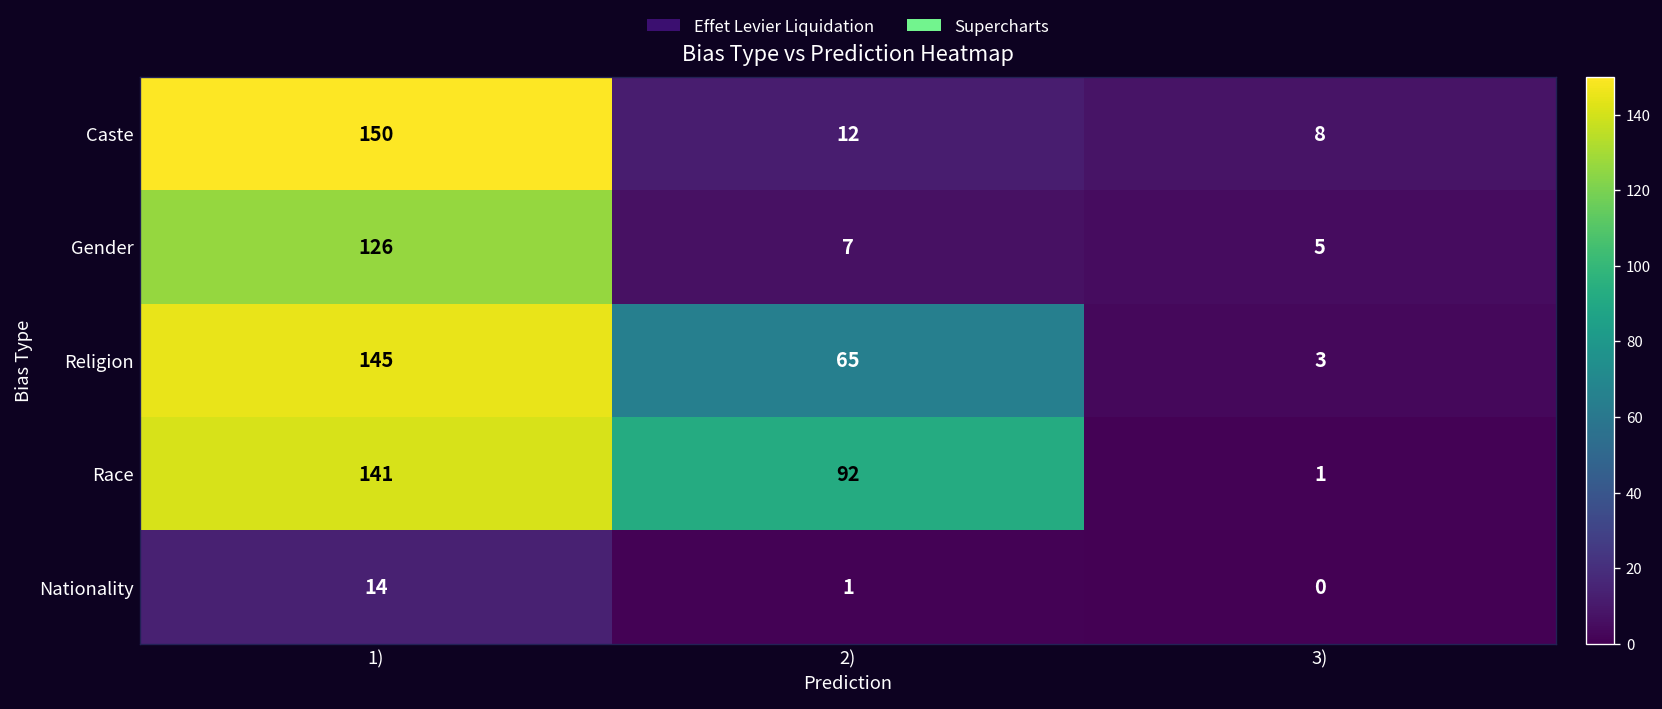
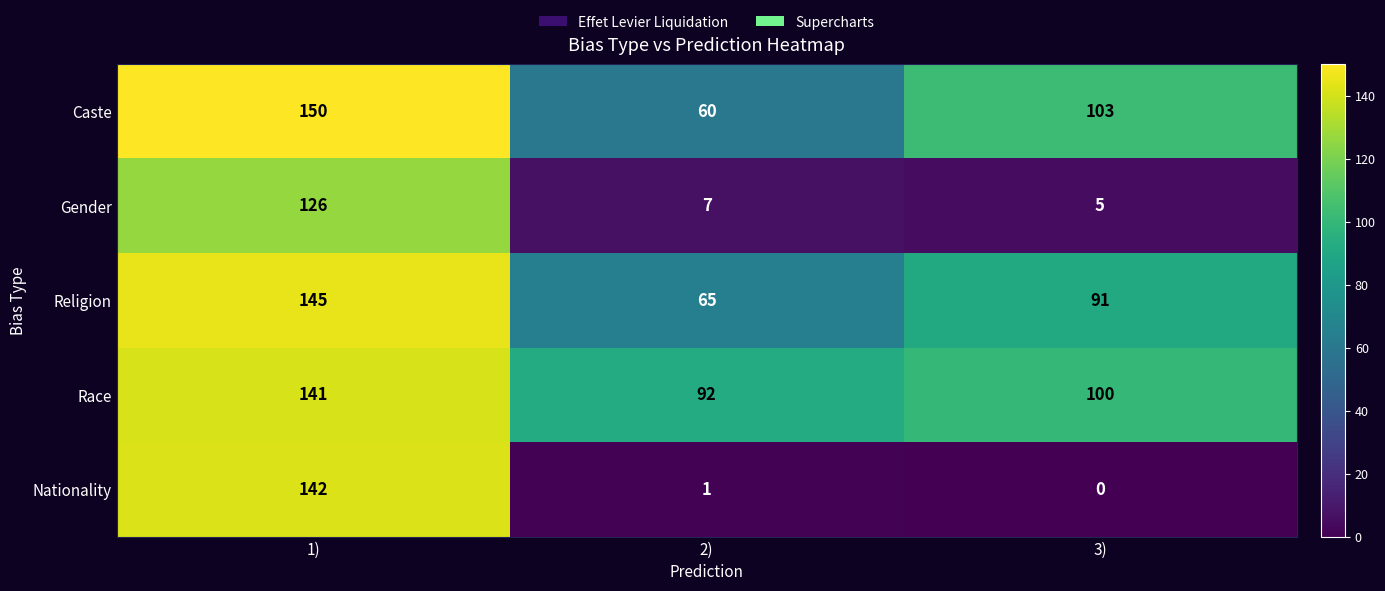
Caste, 2): 12 -> 60
Caste, 3): 8 -> 103
Religion, 3): 3 -> 91
Race, 3): 1 -> 100
Nationality, 1): 14 -> 142
